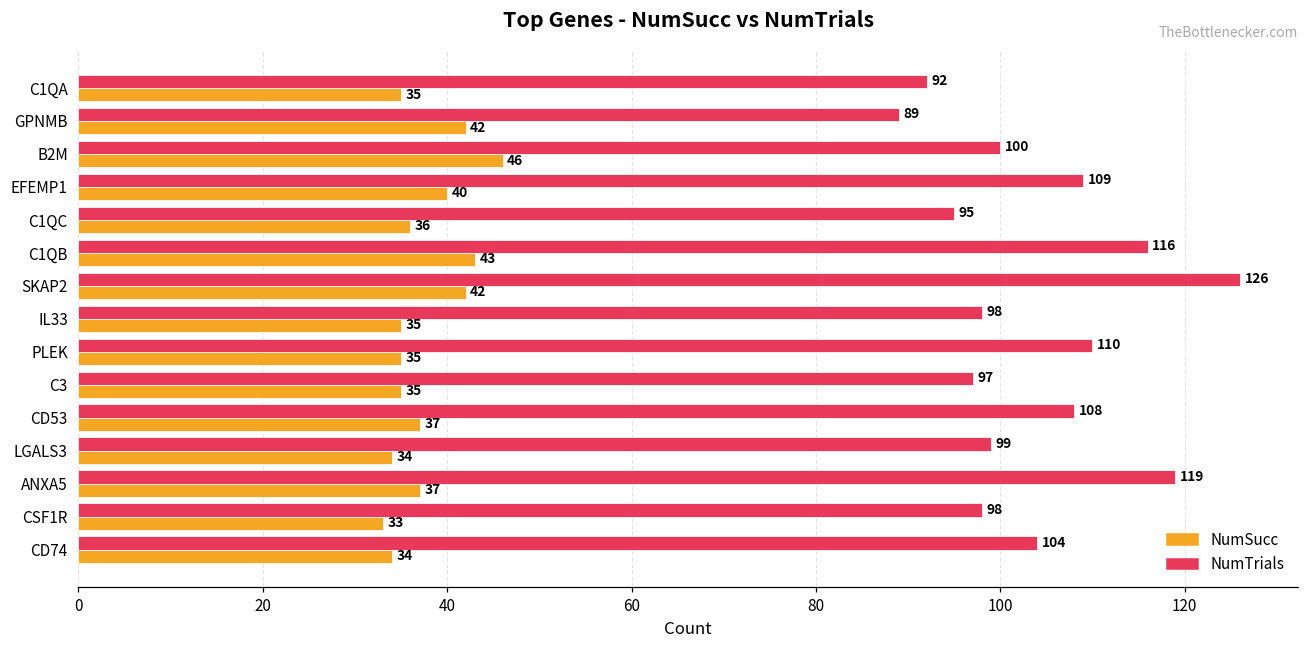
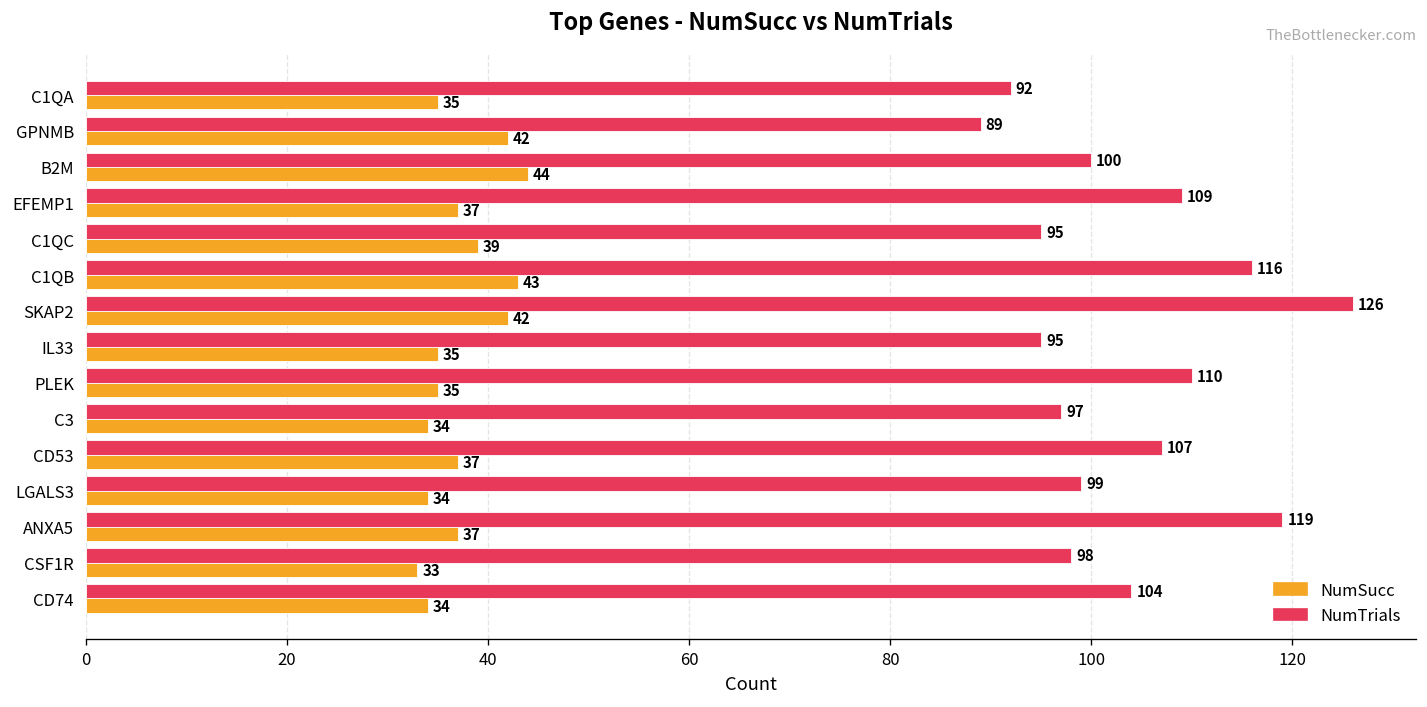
NumSucc, B2M: 46 -> 44
NumSucc, EFEMP1: 40 -> 37
NumSucc, C1QC: 36 -> 39
NumTrials, IL33: 98 -> 95
NumSucc, C3: 35 -> 34
NumTrials, CD53: 108 -> 107
